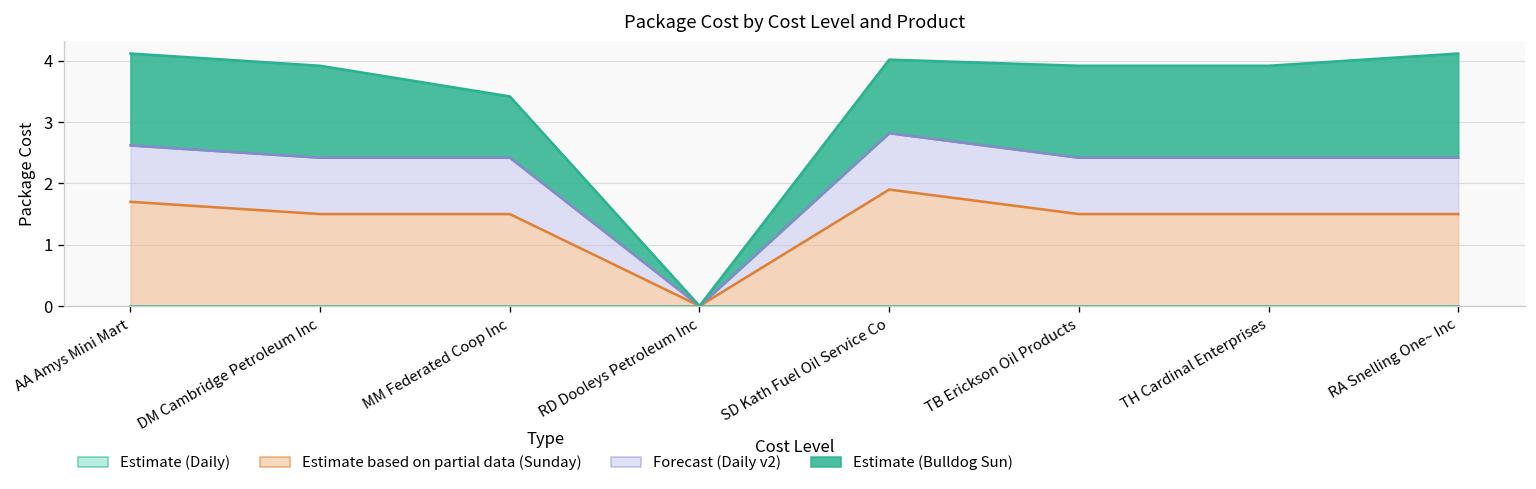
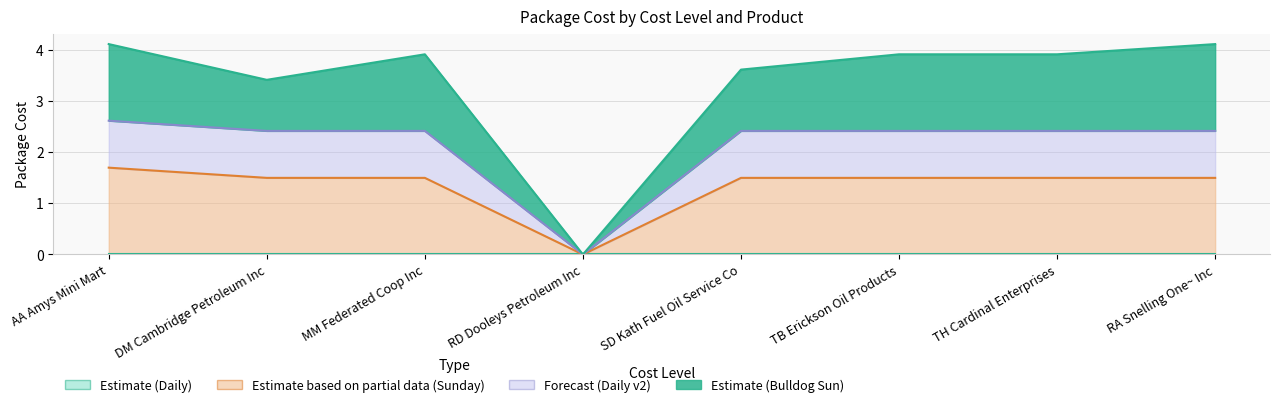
Estimate (Bulldog Sun), DM Cambridge Petroleum Inc: 1.5 -> 1.0
Estimate (Bulldog Sun), MM Federated Coop Inc: 1.0 -> 1.5
Estimate based on partial data (Sunday), SD Kath Fuel Oil Service Co: 1.9 -> 1.5
